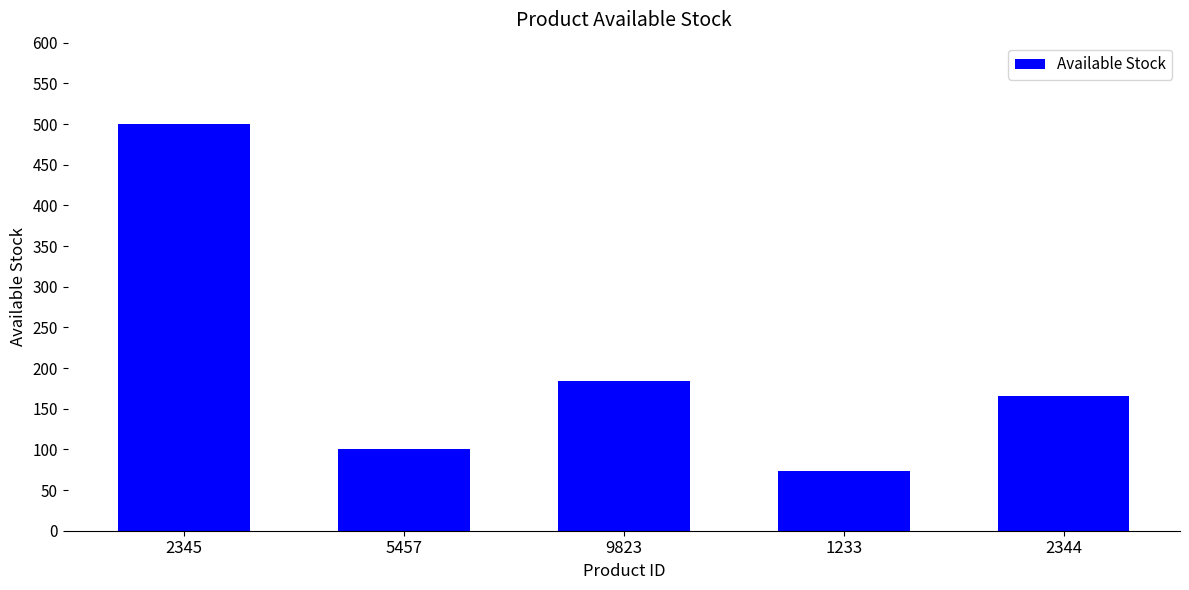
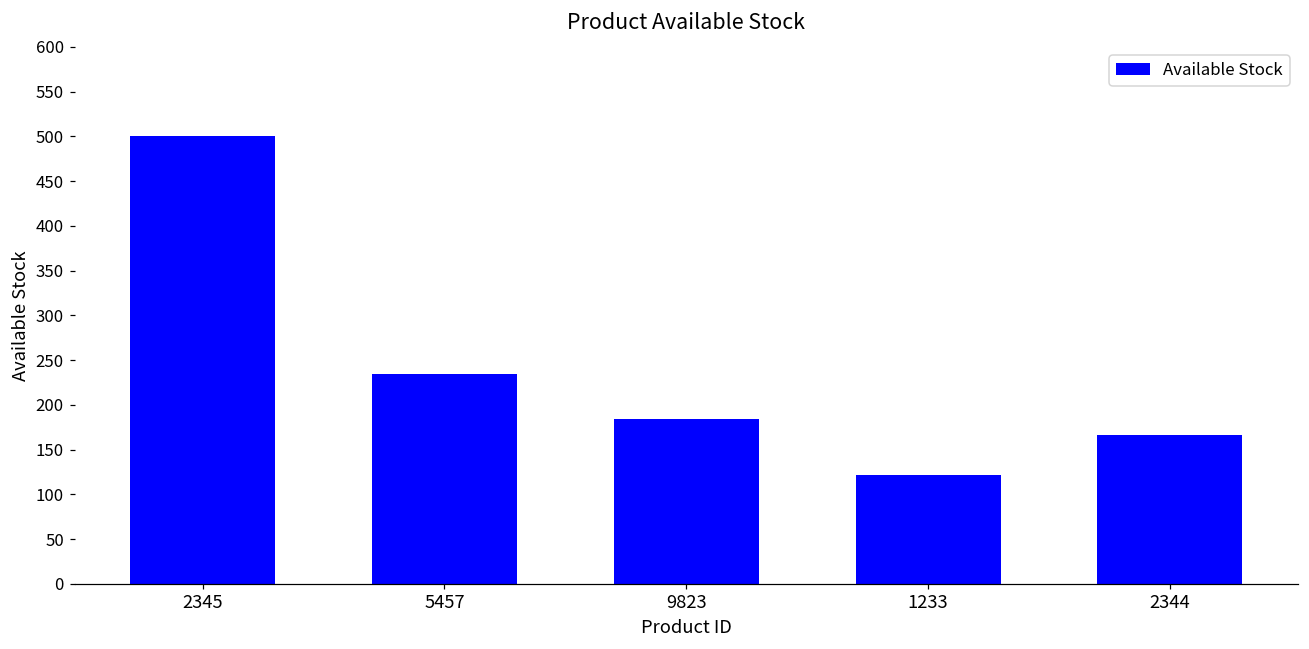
5457: 100 -> 230
1233: 70 -> 120
